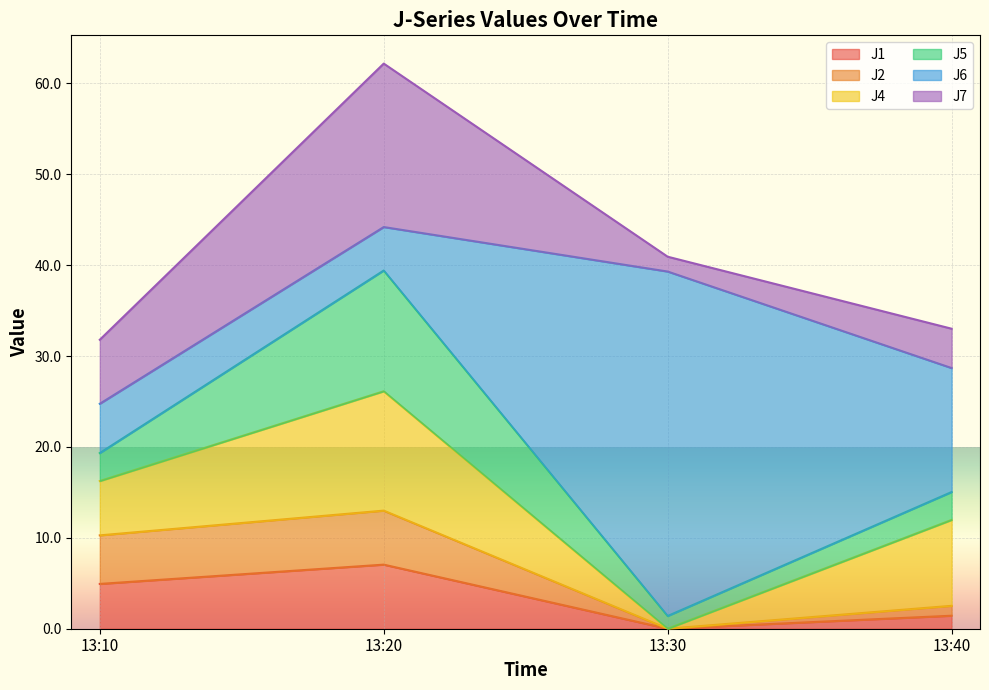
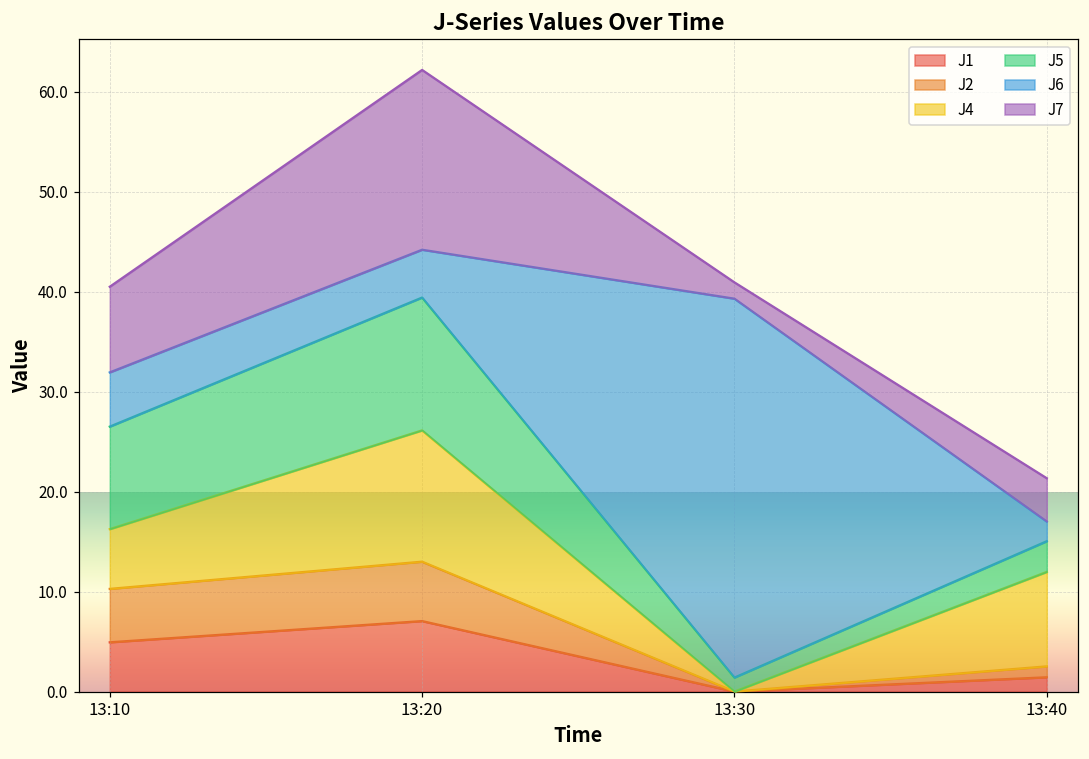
J5, 13:10: 3 -> 10
J7, 13:10: 7 -> 9
J6, 13:40: 14 -> 2
